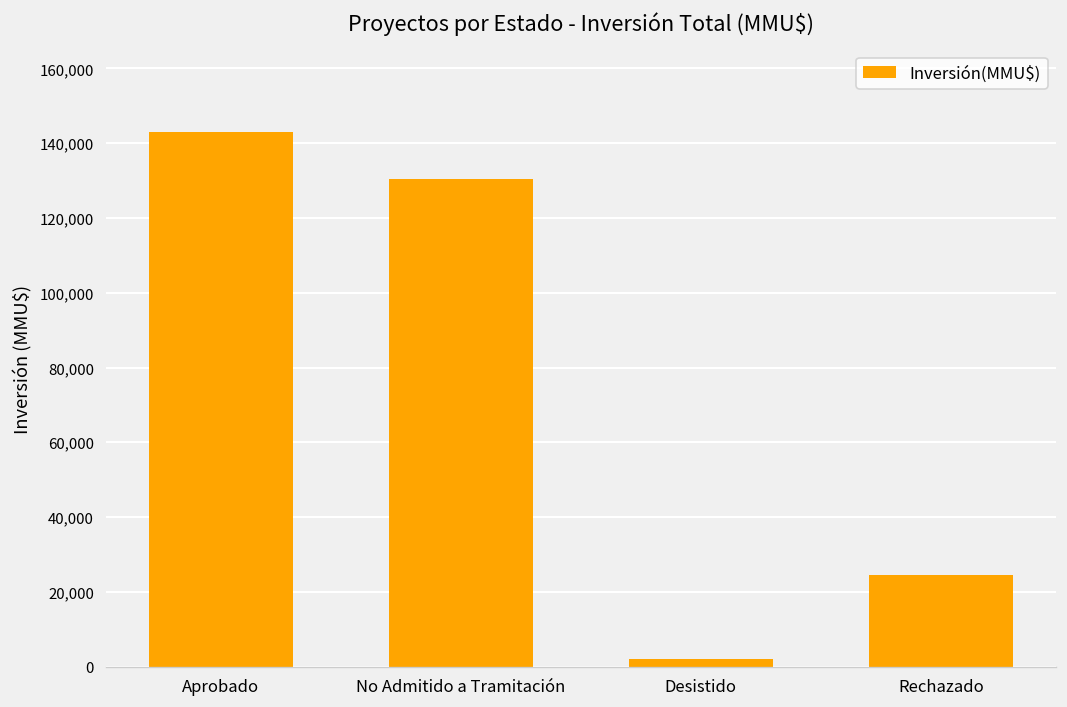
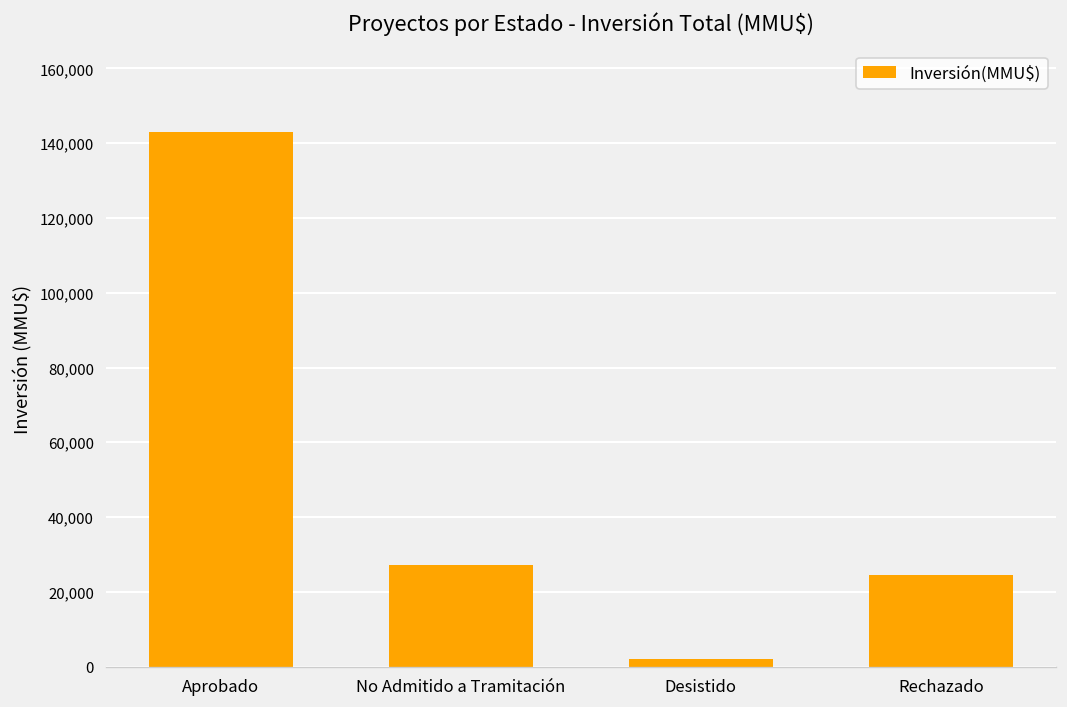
No Admitido a Tramitación: 131,000 -> 27,000
